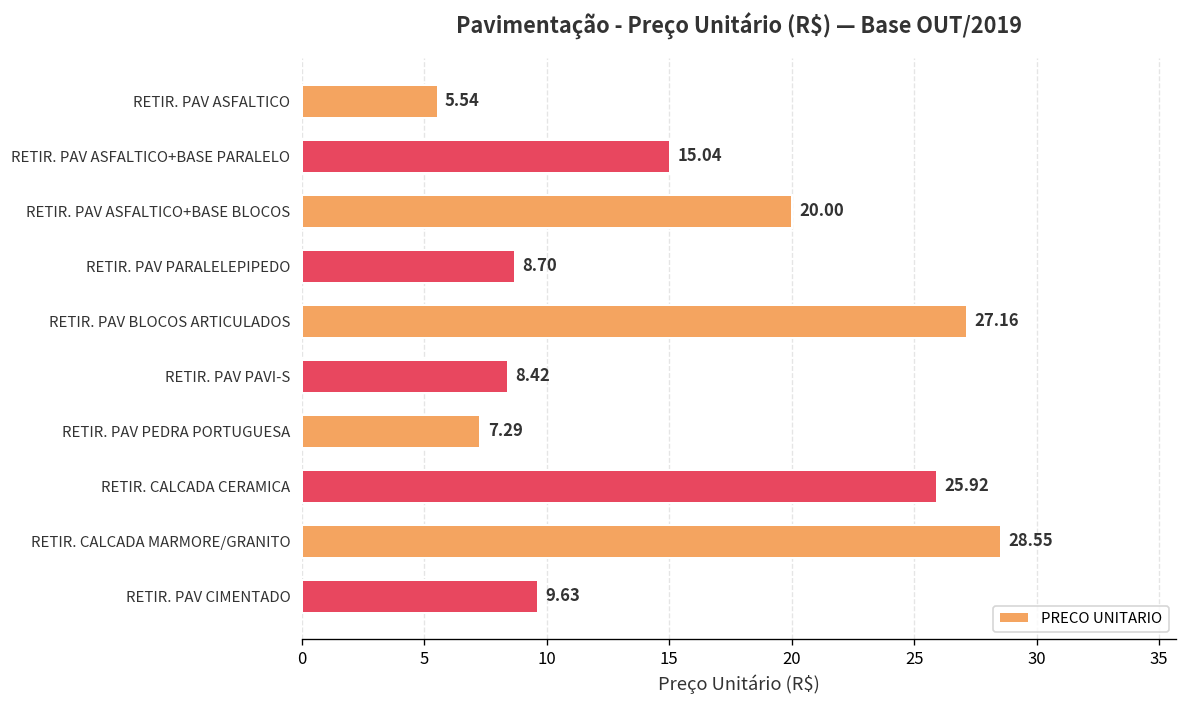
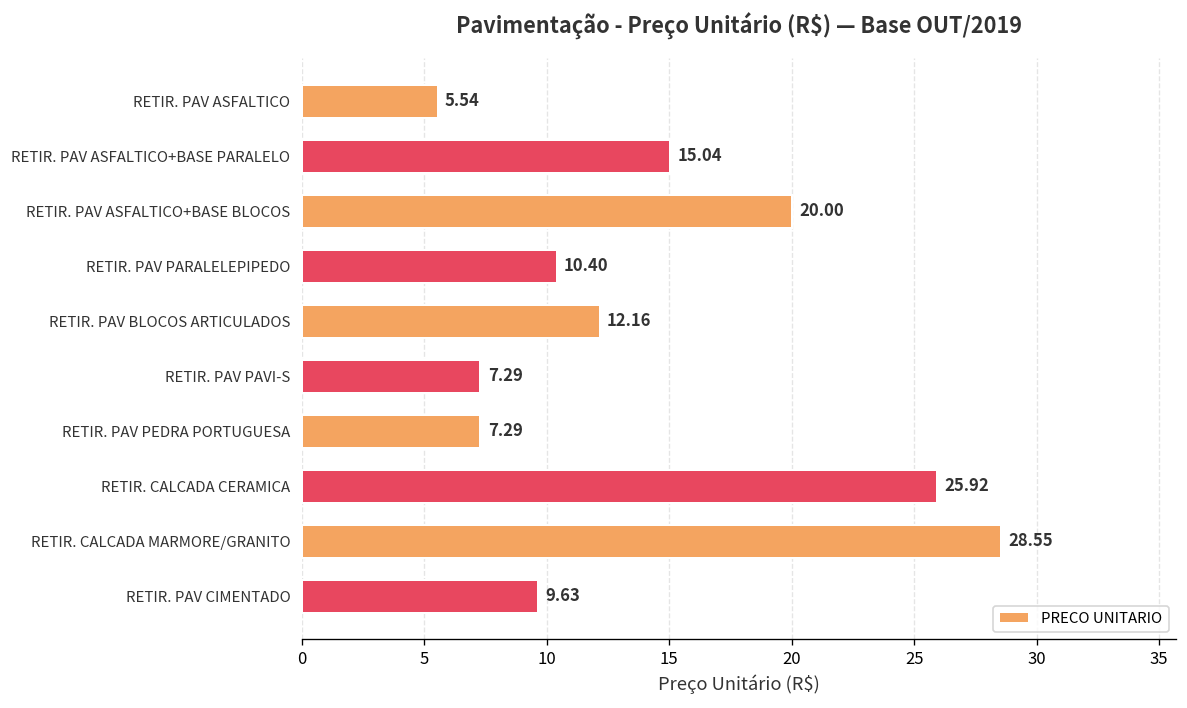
RETIR. PAV PARALELEPIPEDO: 8.70 -> 10.40
RETIR. PAV BLOCOS ARTICULADOS: 27.16 -> 12.16
RETIR. PAV PAVI-S: 8.42 -> 7.29
